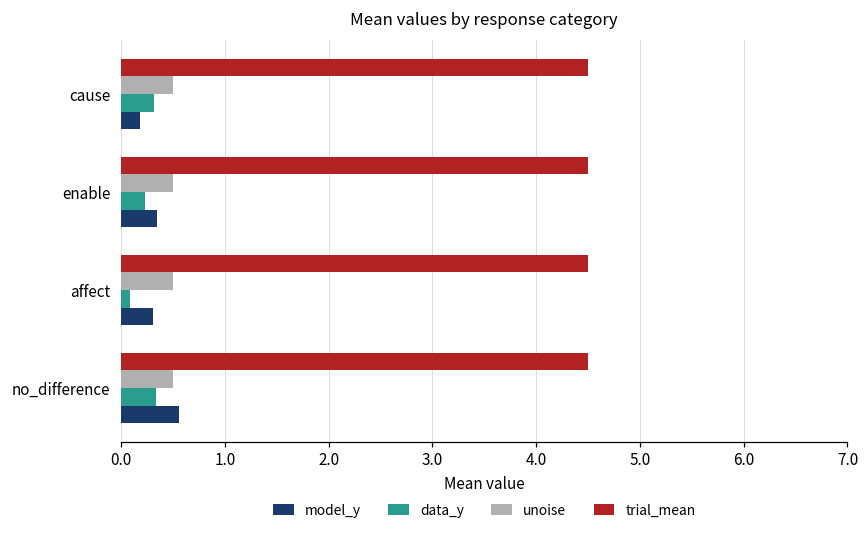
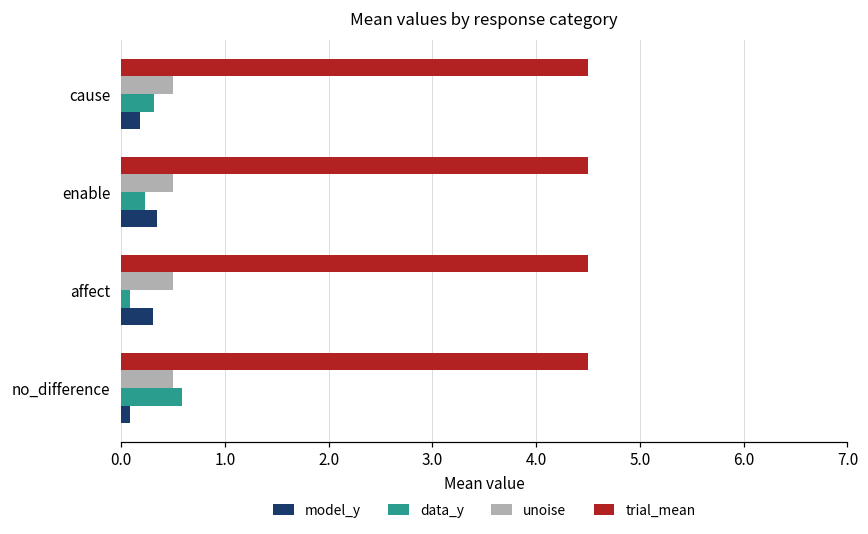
data_y, no_difference: 0.3 -> 0.6
model_y, no_difference: 0.6 -> 0.1
